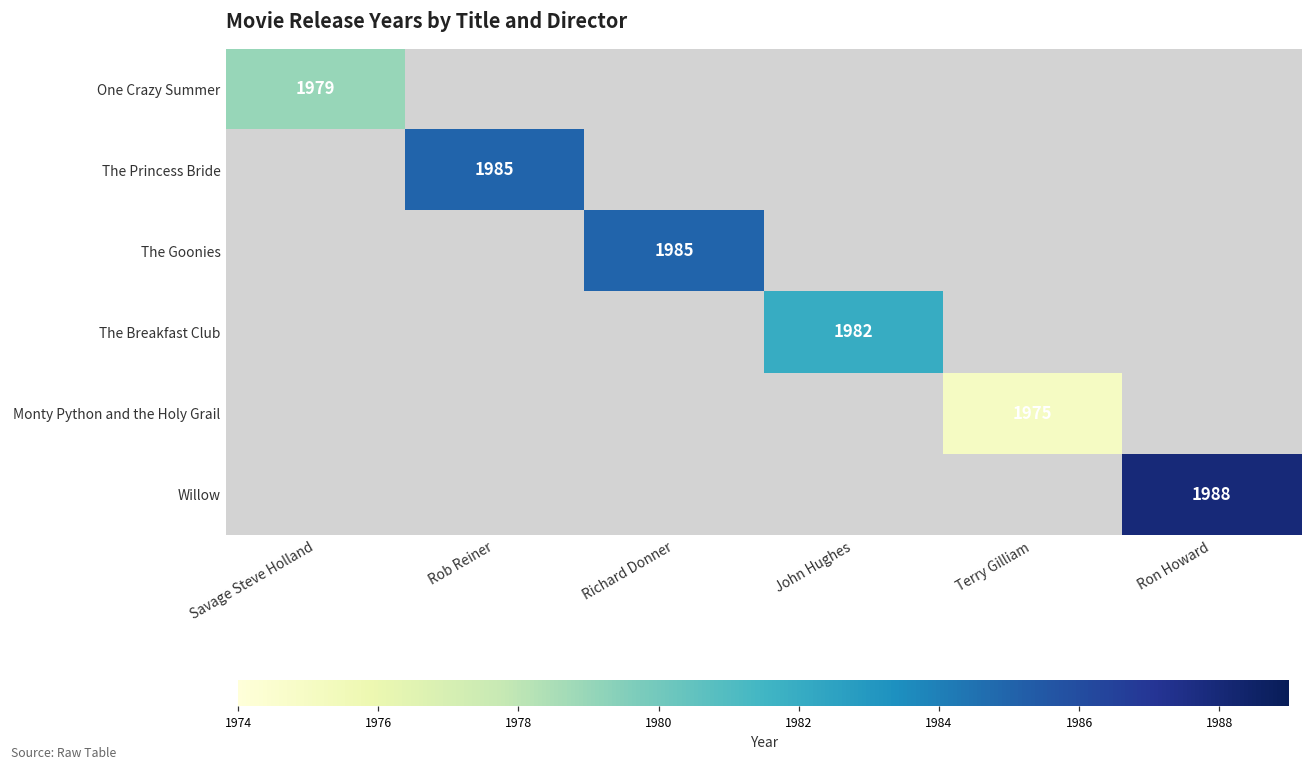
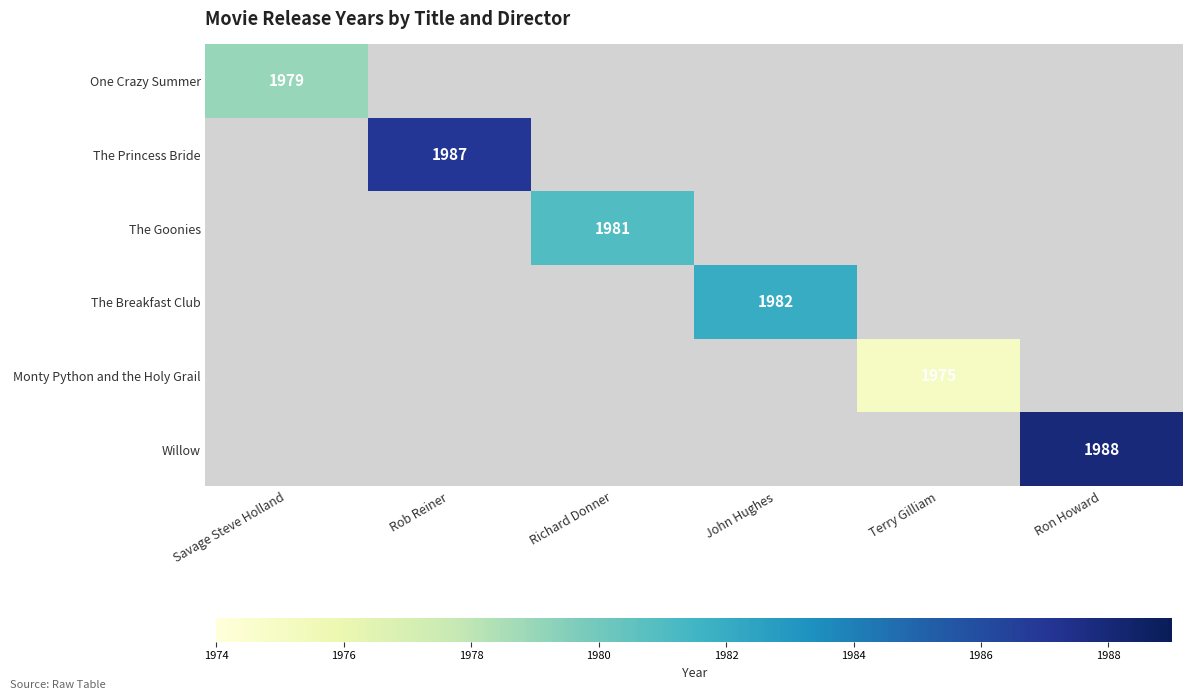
The Princess Bride, Rob Reiner: 1985 -> 1987
The Goonies, Richard Donner: 1985 -> 1981
